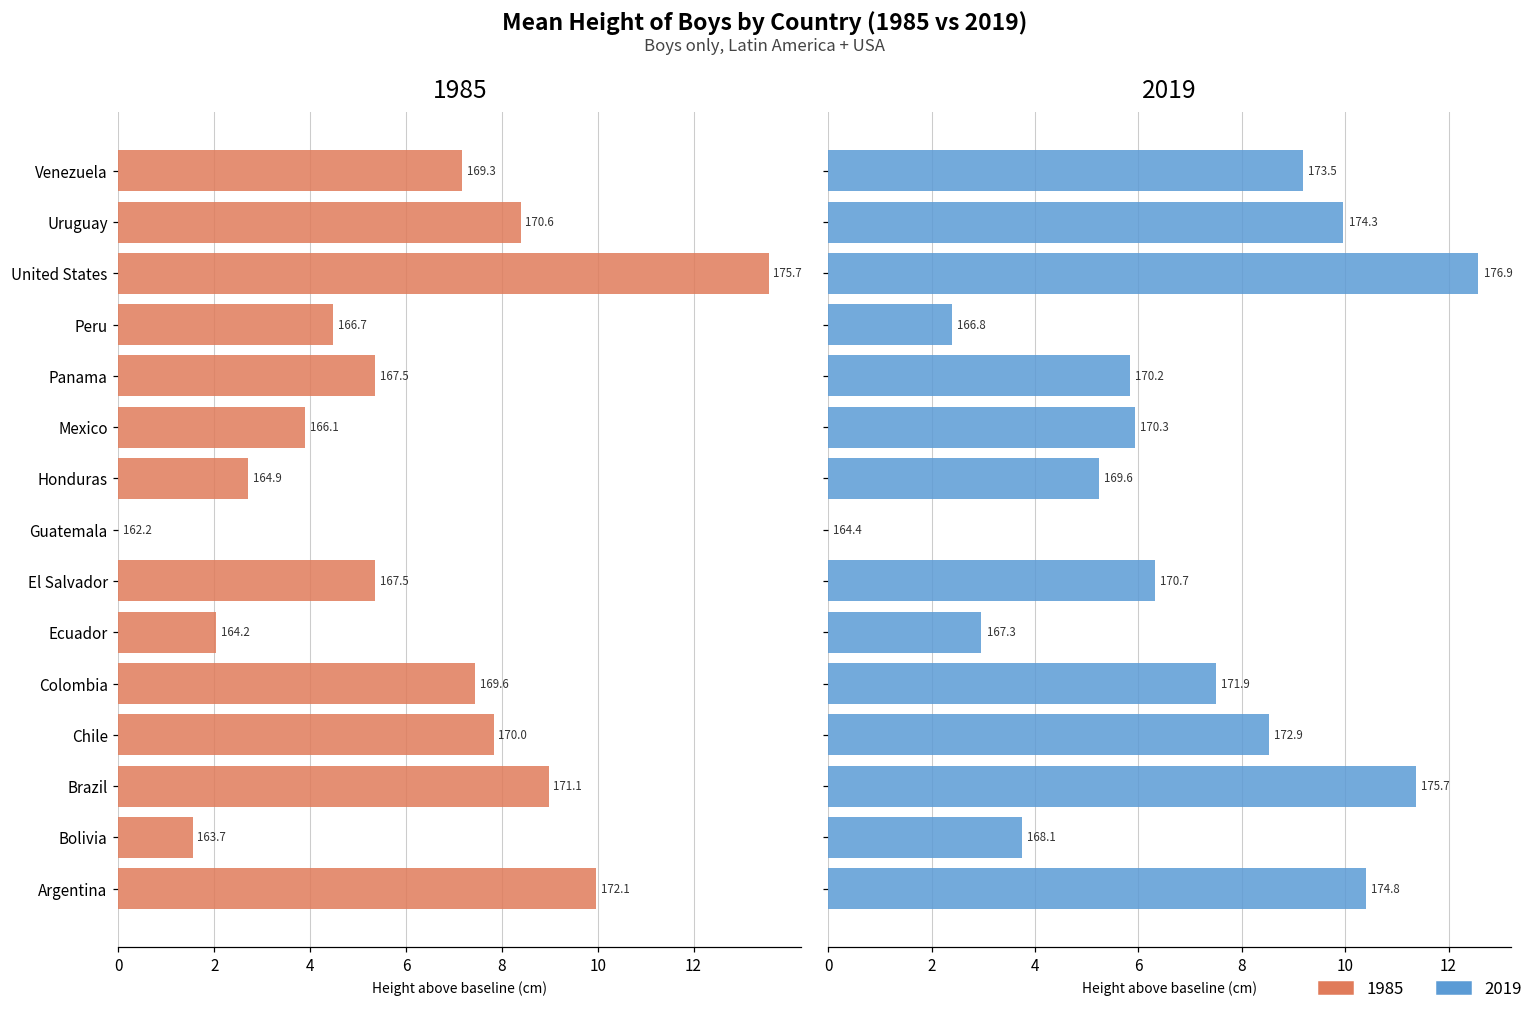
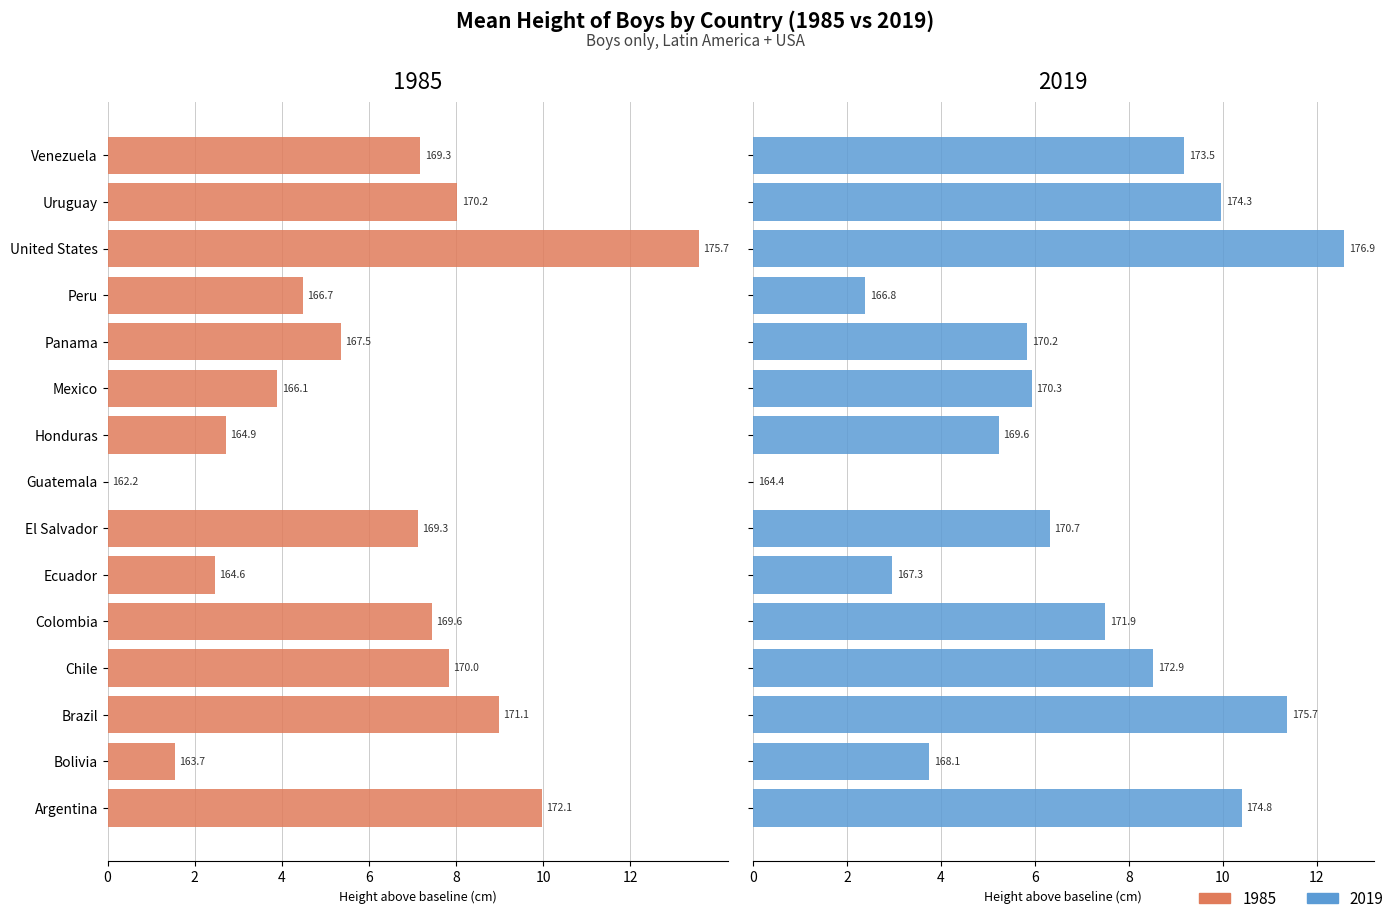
1985, Uruguay: 170.6 -> 170.2
1985, El Salvador: 167.5 -> 169.3
1985, Ecuador: 164.2 -> 164.6
